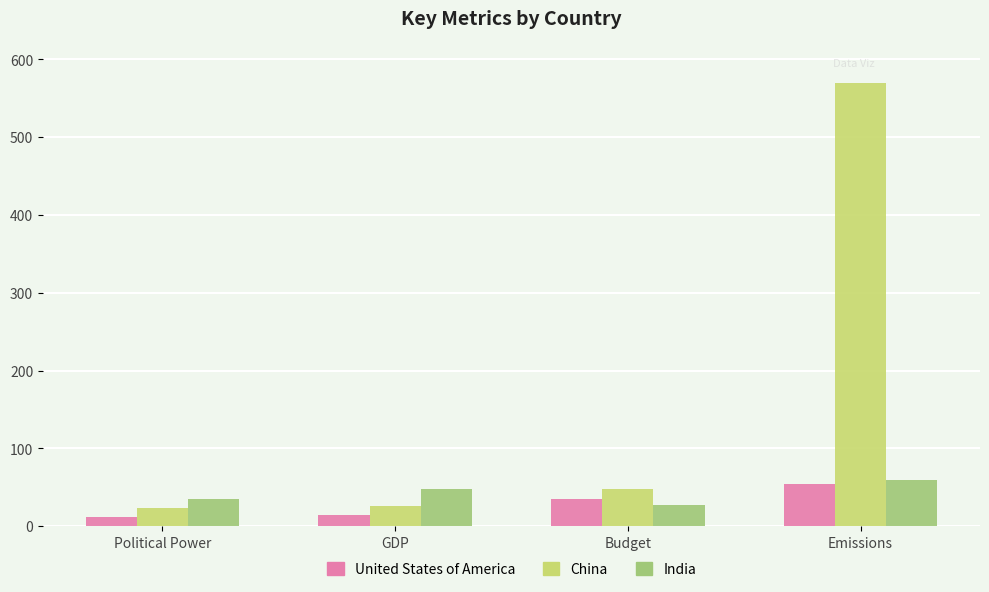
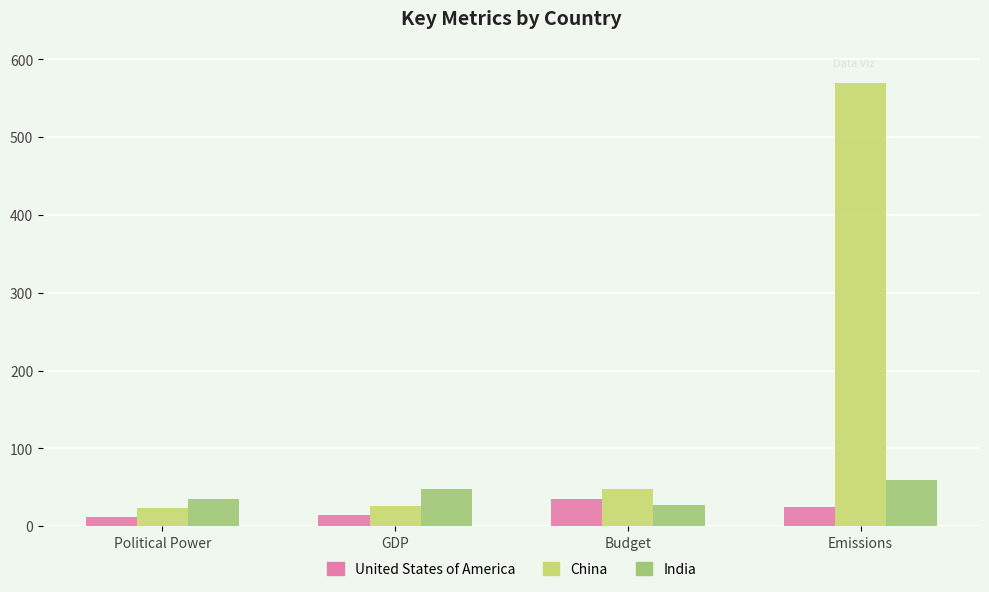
United States of America, Emissions: 50 -> 30
